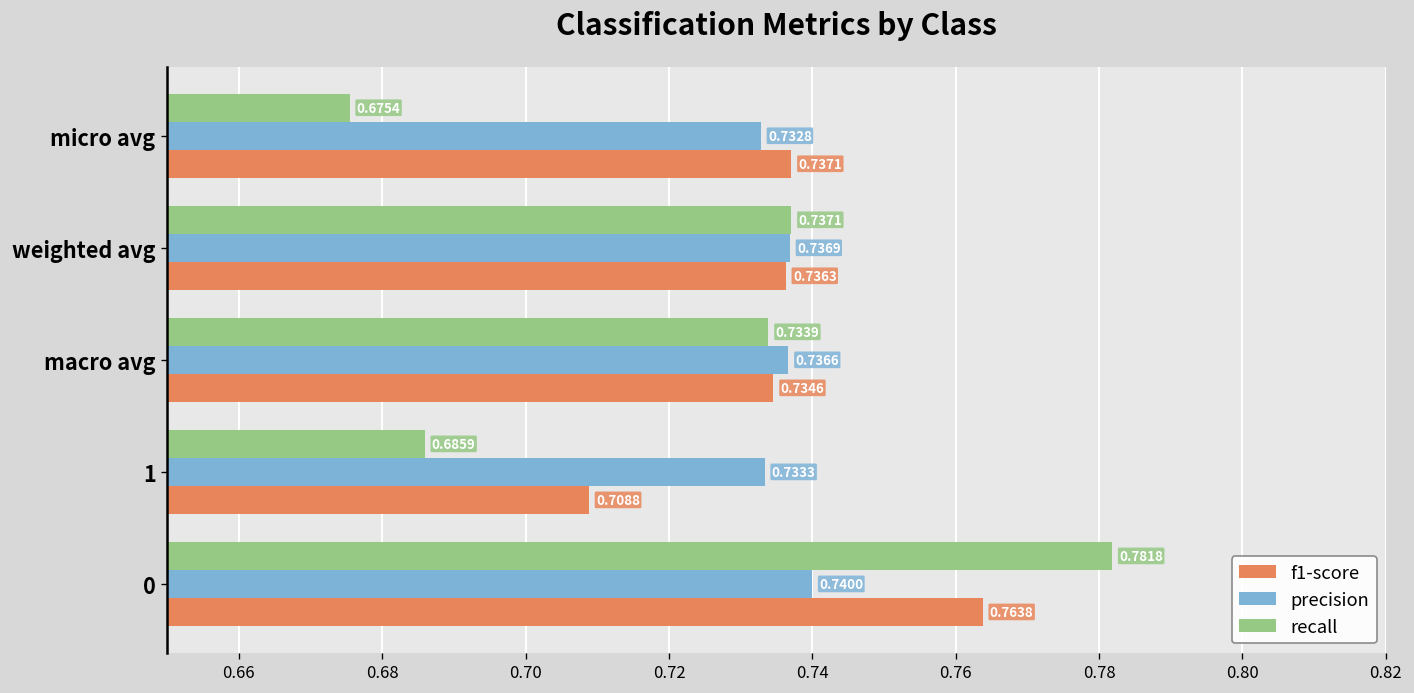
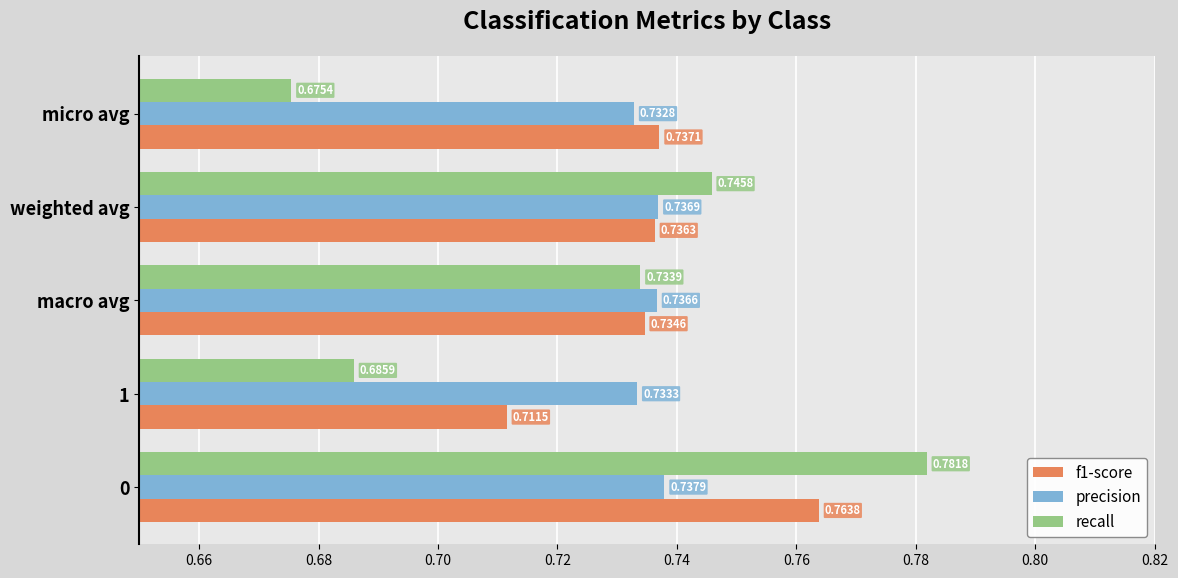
recall, weighted avg: 0.7371 -> 0.7458
f1-score, 1: 0.7088 -> 0.7115
precision, 0: 0.7400 -> 0.7379
